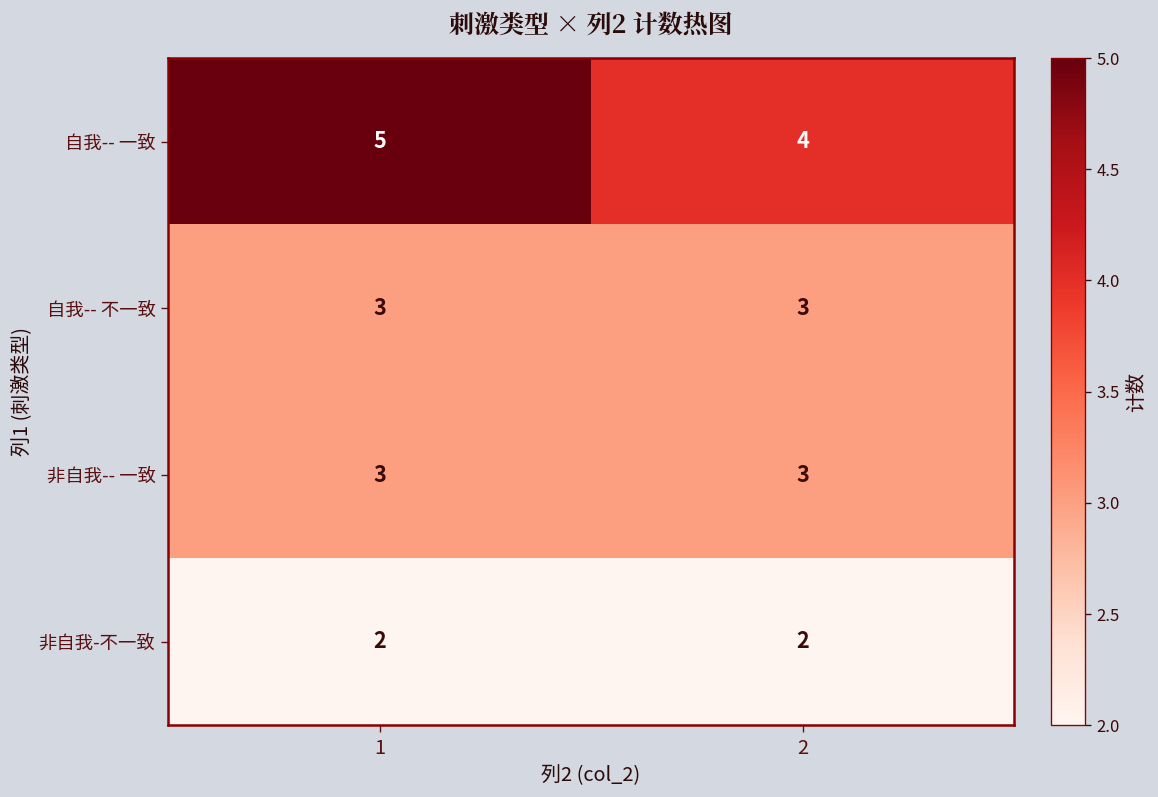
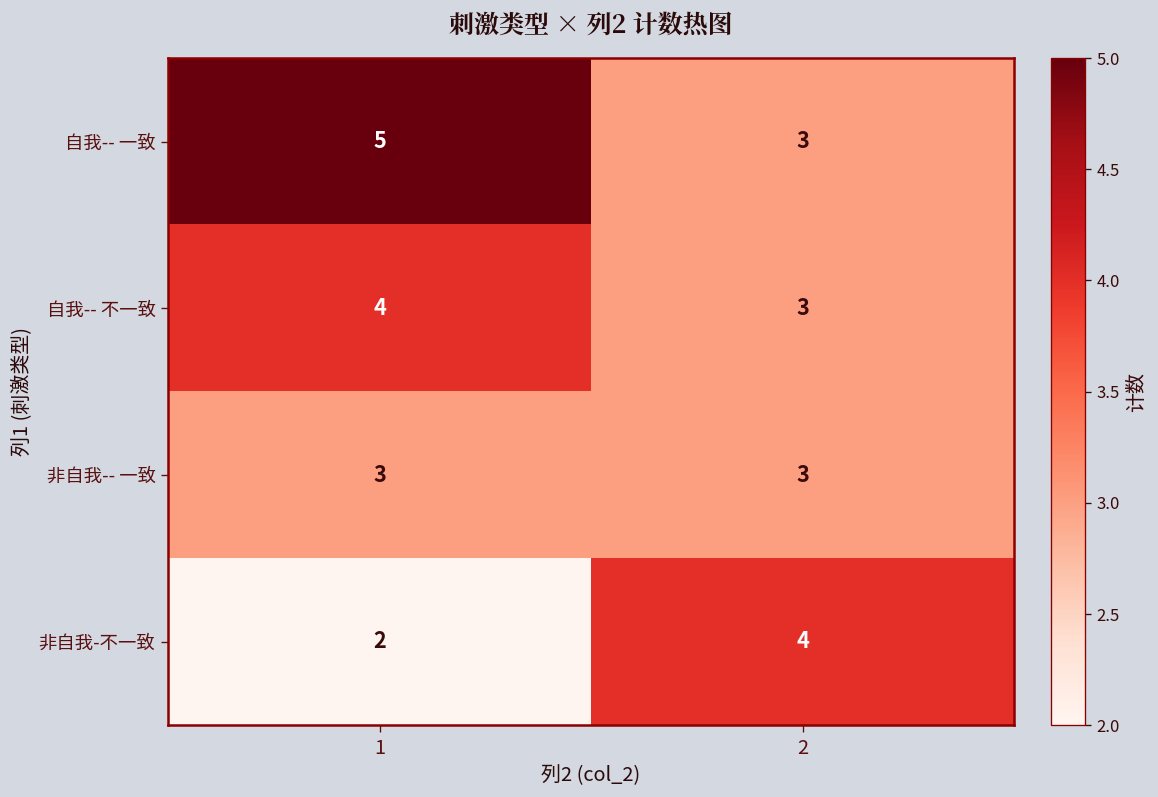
自我-- 一致, 2: 4 -> 3
自我-- 不一致, 1: 3 -> 4
非自我-不一致, 2: 2 -> 4
